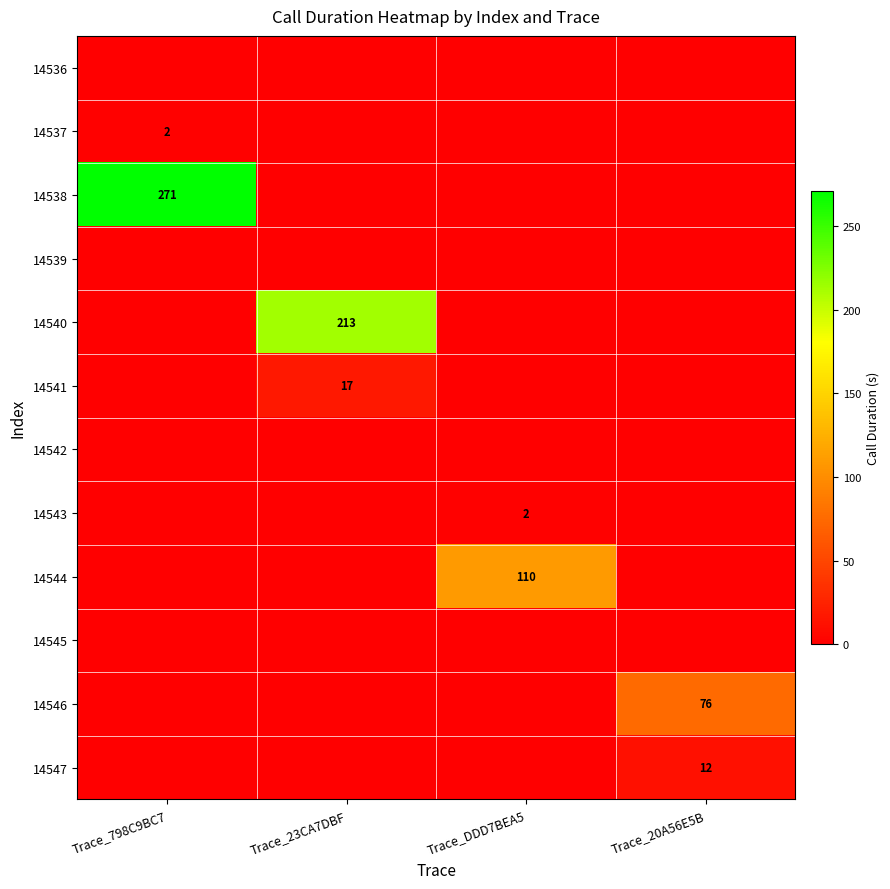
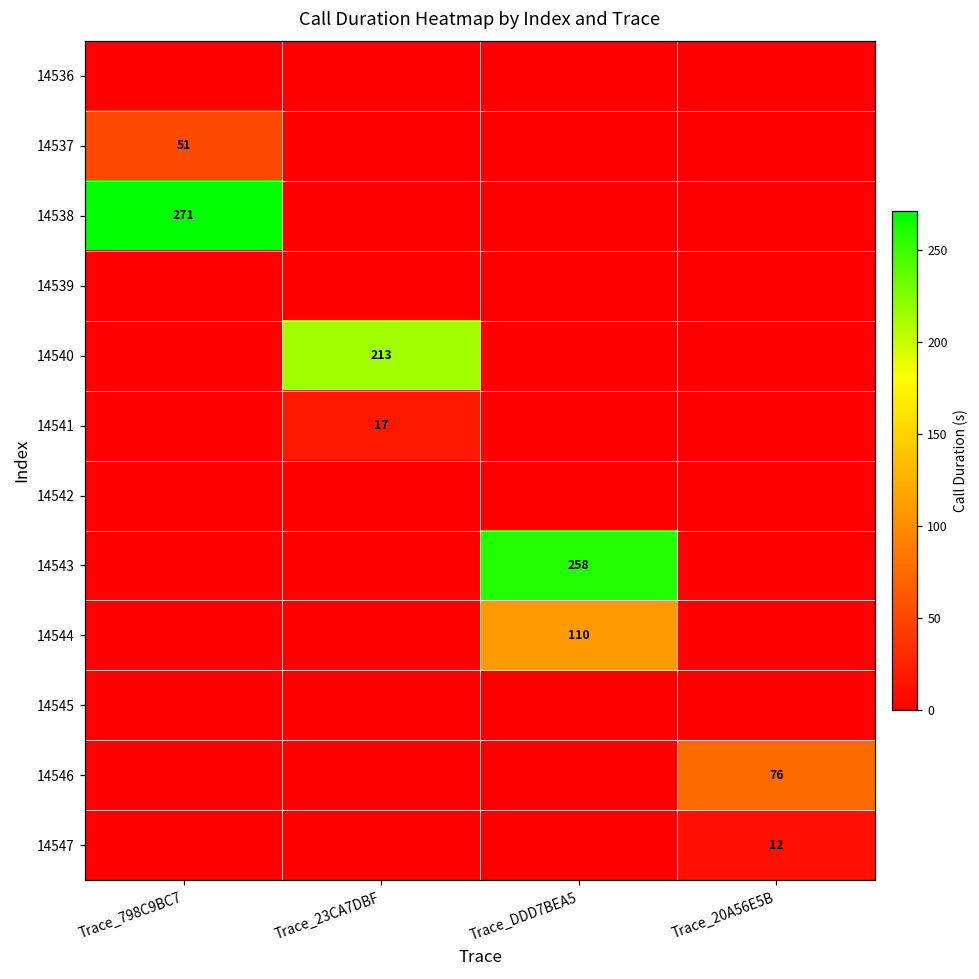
14537, Trace_798C9BC7: 2 -> 51
14543, Trace_DDD7BEA5: 2 -> 258
